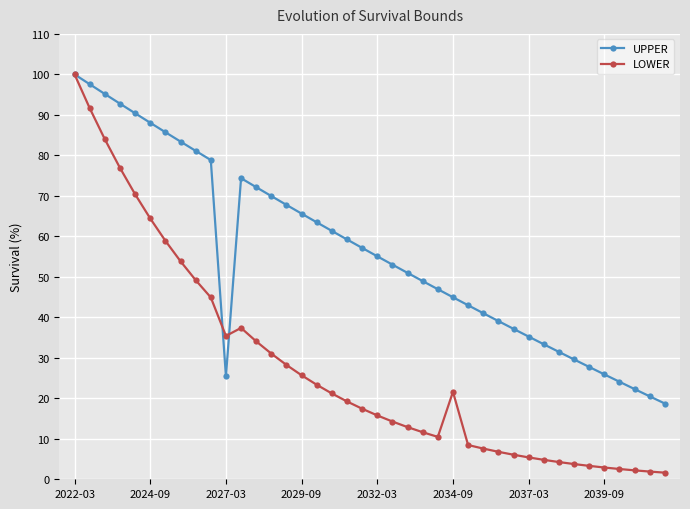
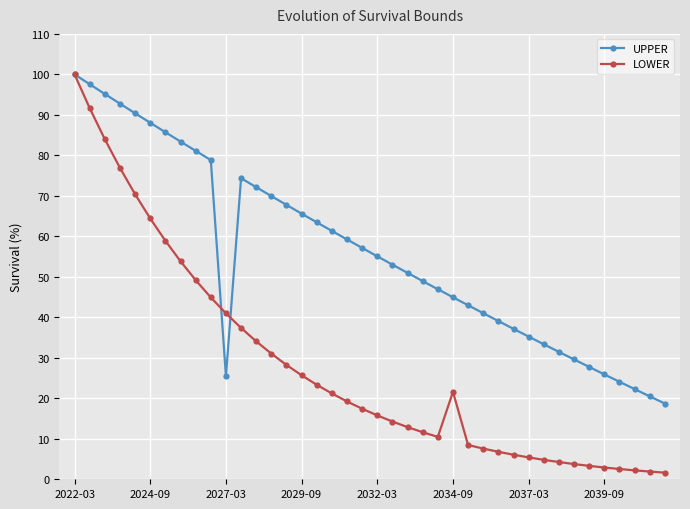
LOWER, 2027-03: 35 -> 41
